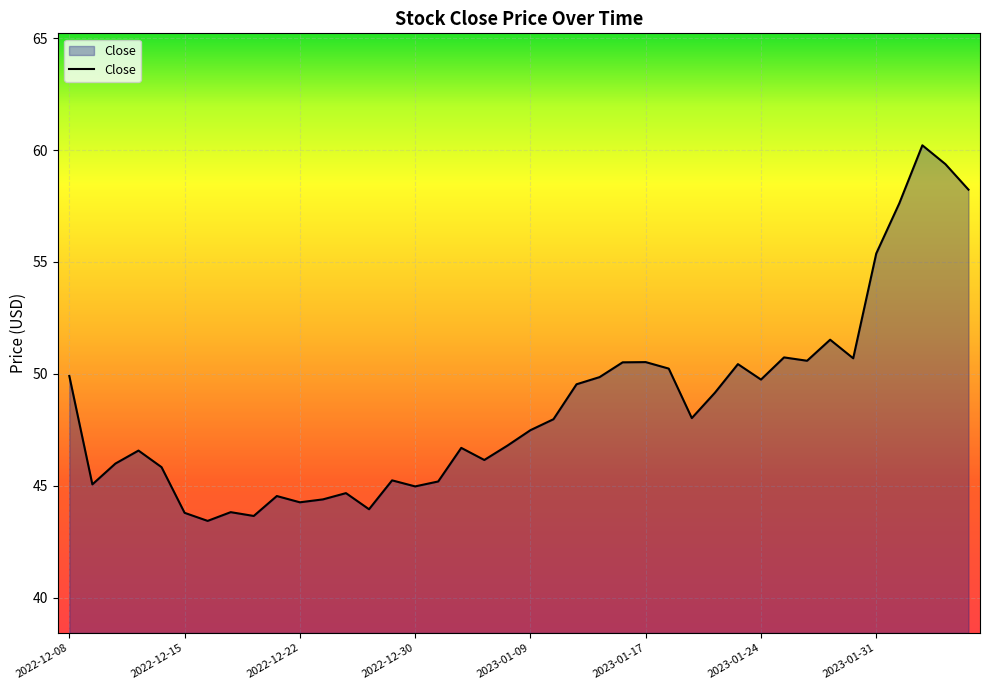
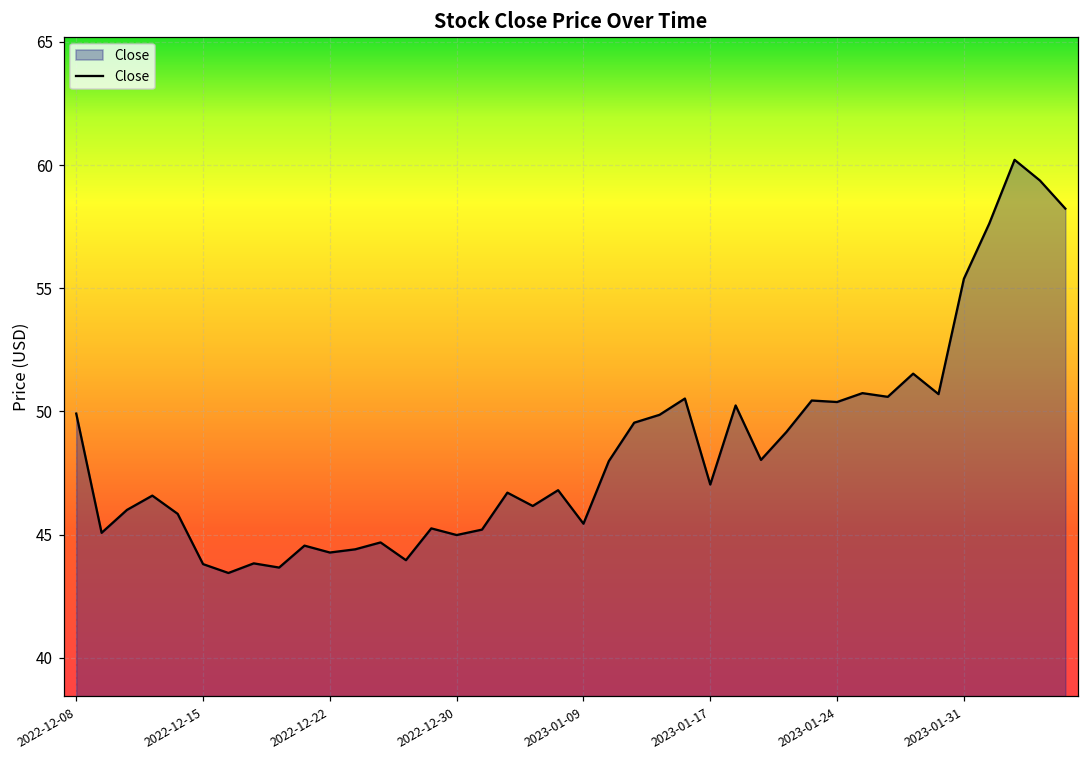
2023-01-09: 47.5 -> 45.4
2023-01-17: 50.5 -> 47.0
2023-01-24: 49.8 -> 50.4
